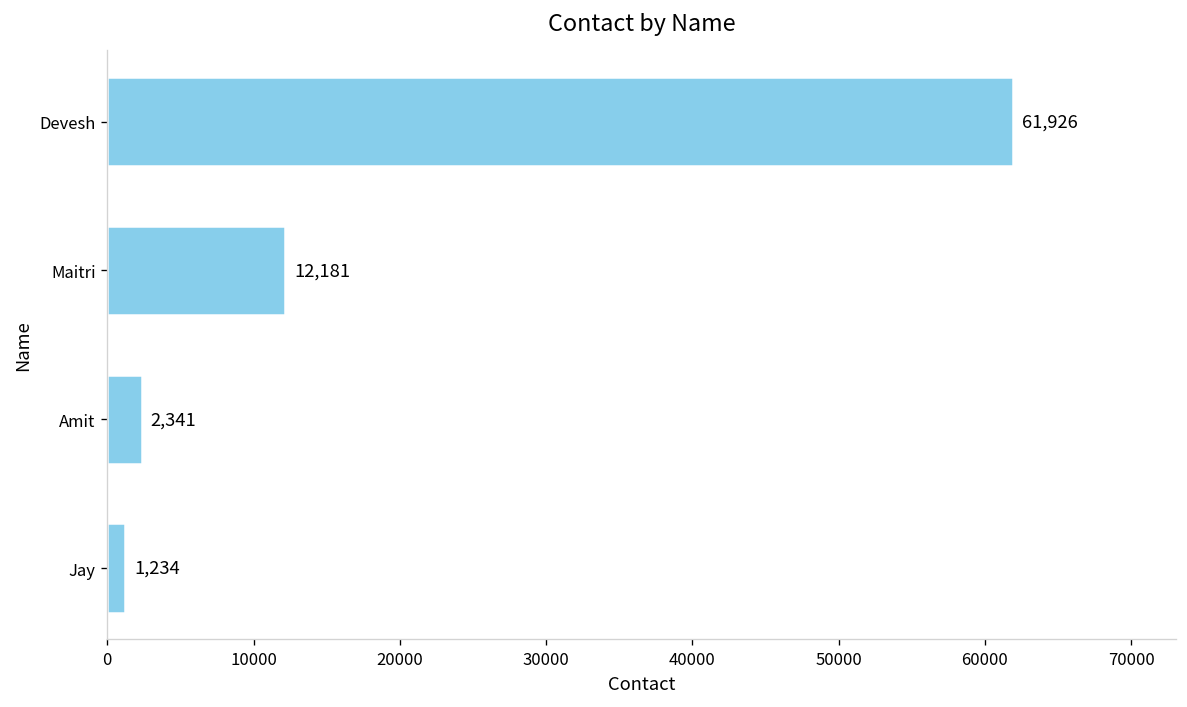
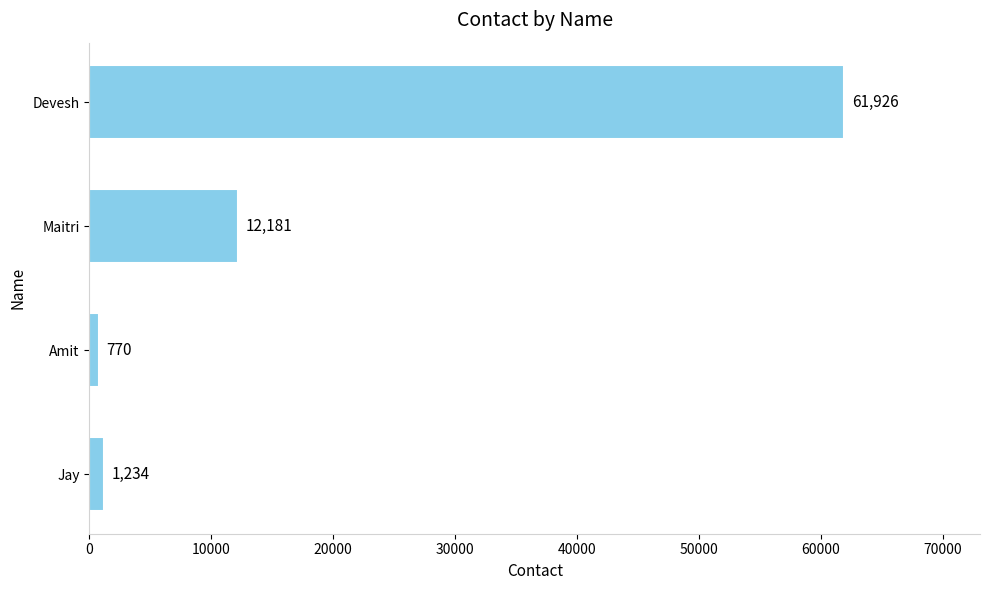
Amit: 2,341 -> 770
